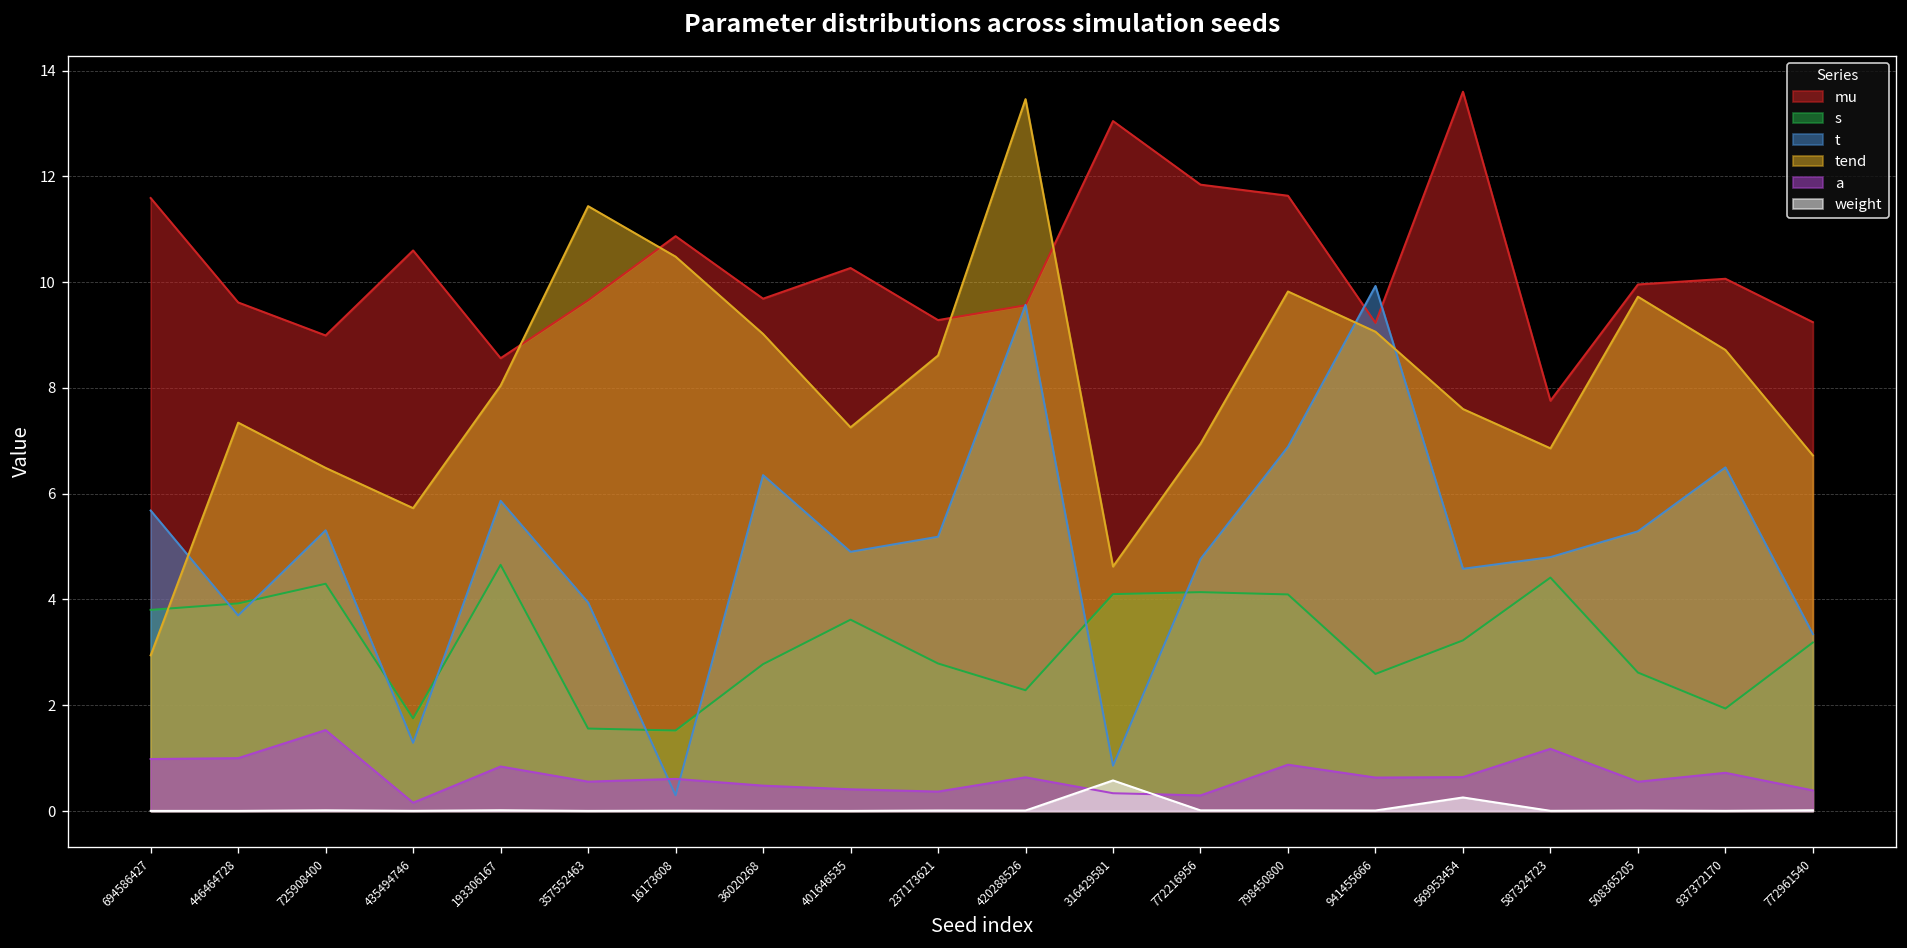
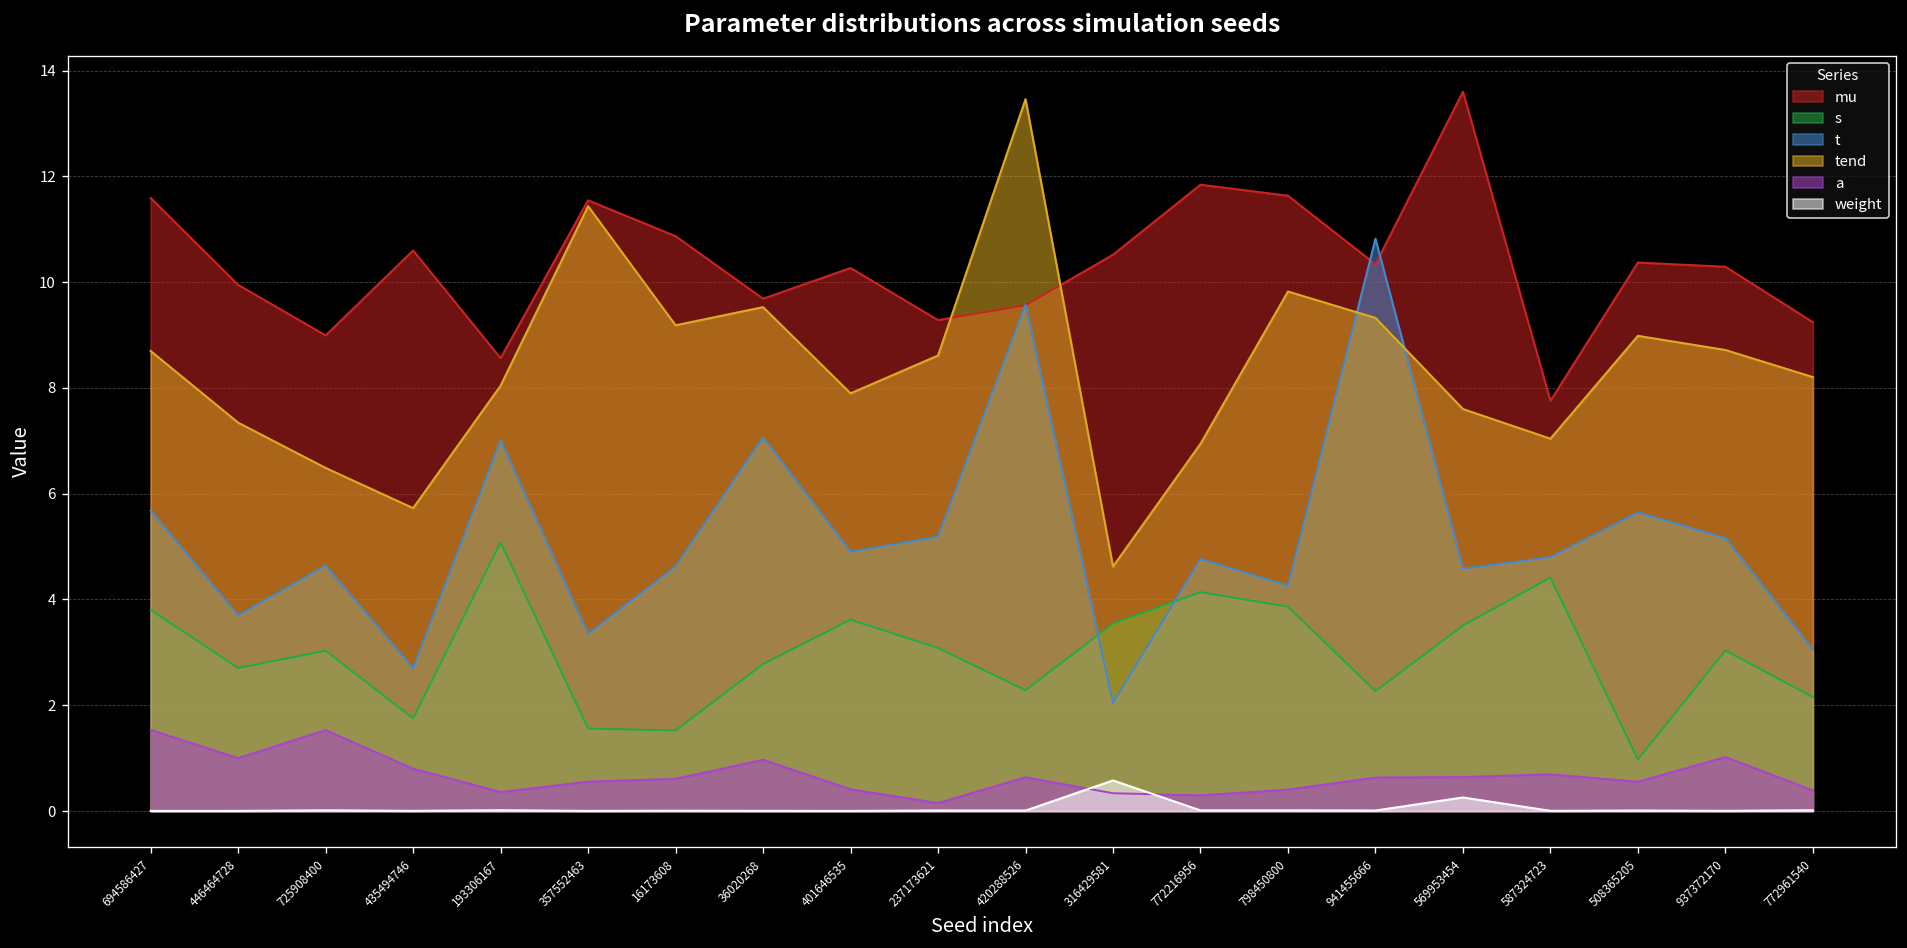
tend, 694586427: 2.9 -> 8.7
a, 694586427: 1.0 -> 1.5
mu, 446464728: 9.6 -> 9.9
s, 446464728: 3.9 -> 2.7
s, 725908400: 4.3 -> 3.0
t, 725908400: 5.3 -> 4.6
t, 435494746: 1.3 -> 2.7
a, 435494746: 0.2 -> 0.8
s, 193306167: 4.7 -> 5.1
t, 193306167: 5.9 -> 7.0
a, 193306167: 0.8 -> 0.4
mu, 357552463: 9.7 -> 11.5
t, 357552463: 3.9 -> 3.3
t, 16173608: 0.3 -> 4.6
tend, 16173608: 10.5 -> 9.2
t, 36020268: 6.4 -> 7.1
tend, 36020268: 9.0 -> 9.5
a, 36020268: 0.5 -> 1.0
tend, 401646535: 7.3 -> 7.9
s, 237173621: 2.8 -> 3.1
a, 237173621: 0.4 -> 0.2
mu, 316429581: 13.0 -> 10.5
s, 316429581: 4.1 -> 3.5
t, 316429581: 0.9 -> 2.0
s, 798450800: 4.1 -> 3.9
t, 798450800: 6.9 -> 4.3
a, 798450800: 0.9 -> 0.4
mu, 941455666: 9.2 -> 10.3
s, 941455666: 2.6 -> 2.3
t, 941455666: 9.9 -> 10.8
tend, 941455666: 9.1 -> 9.3
s, 569953454: 3.2 -> 3.5
tend, 587324723: 6.9 -> 7.0
a, 587324723: 1.2 -> 0.7
mu, 508365205: 10.0 -> 10.4
s, 508365205: 2.6 -> 1.0
t, 508365205: 5.3 -> 5.6
tend, 508365205: 9.7 -> 9.0
mu, 937372170: 10.1 -> 10.3
s, 937372170: 1.9 -> 3.0
t, 937372170: 6.5 -> 5.2
a, 937372170: 0.7 -> 1.0
s, 772961540: 3.2 -> 2.2
t, 772961540: 3.3 -> 3.1
tend, 772961540: 6.7 -> 8.2
